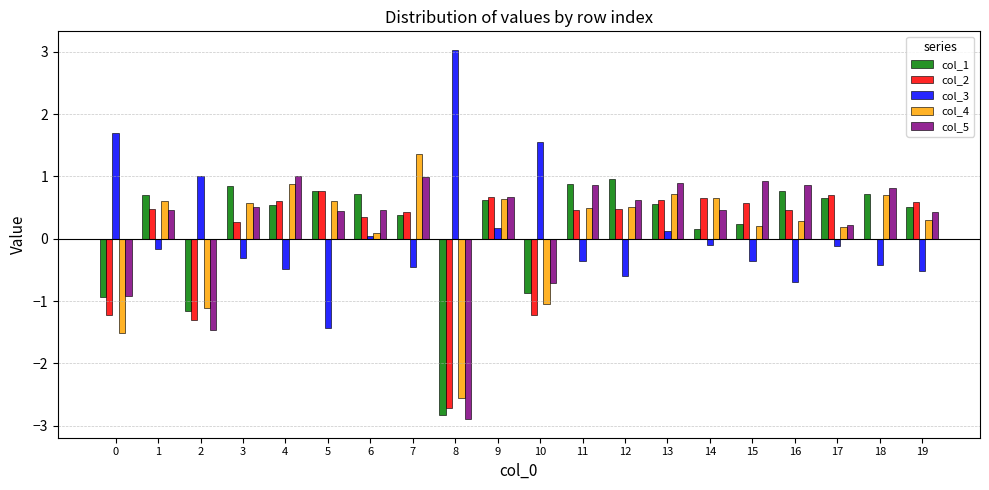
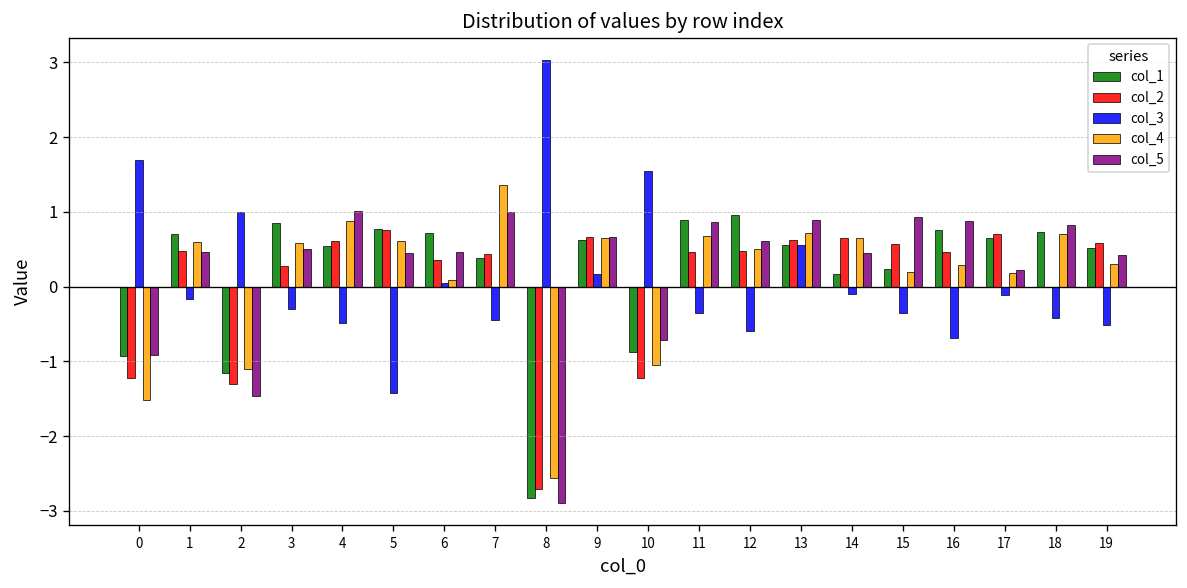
col_4, 11: 0.5 -> 0.7
col_3, 13: 0.1 -> 0.6
